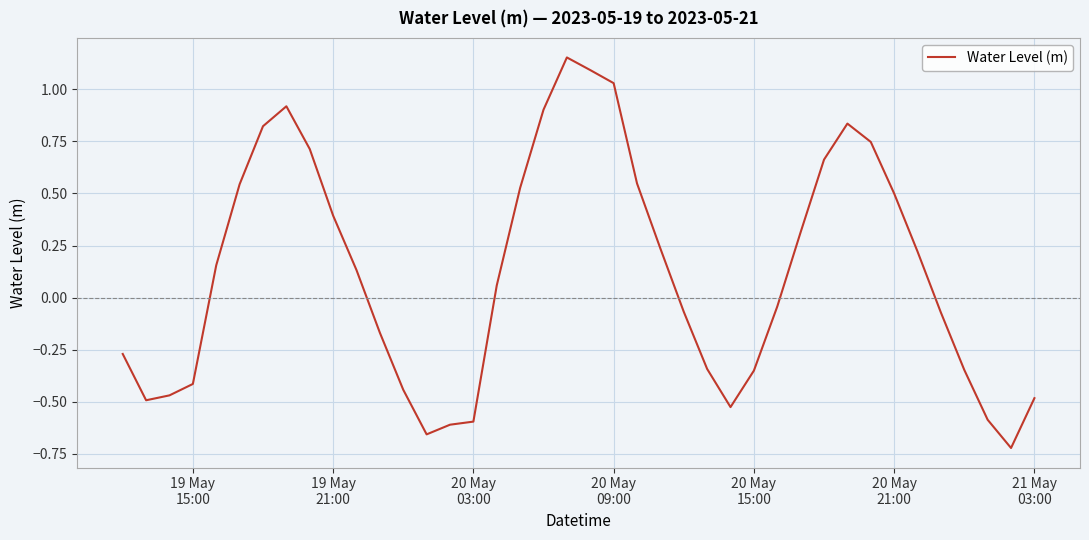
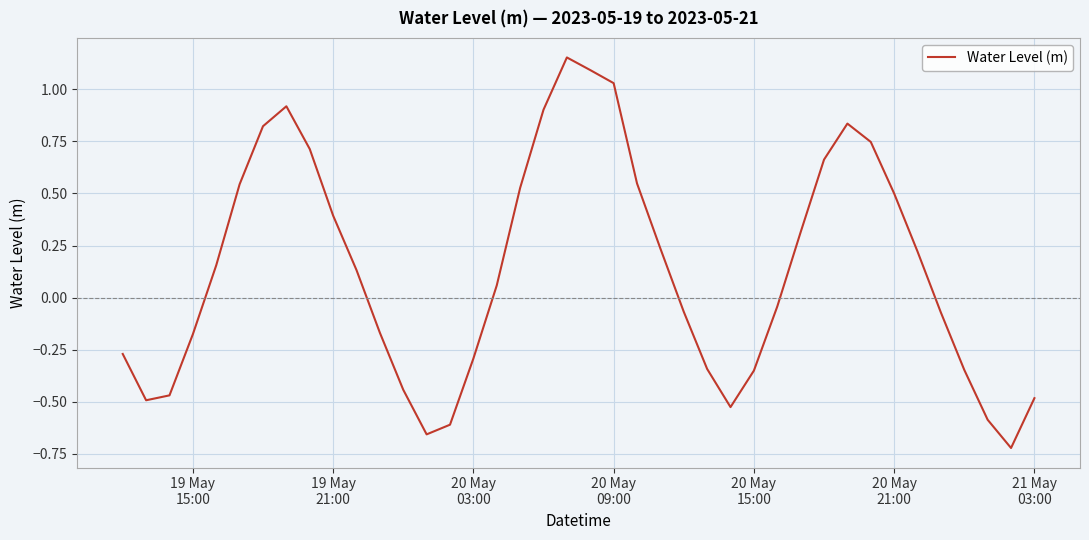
19 May 15:00: -0.41 -> -0.18
20 May 03:00: -0.59 -> -0.29
